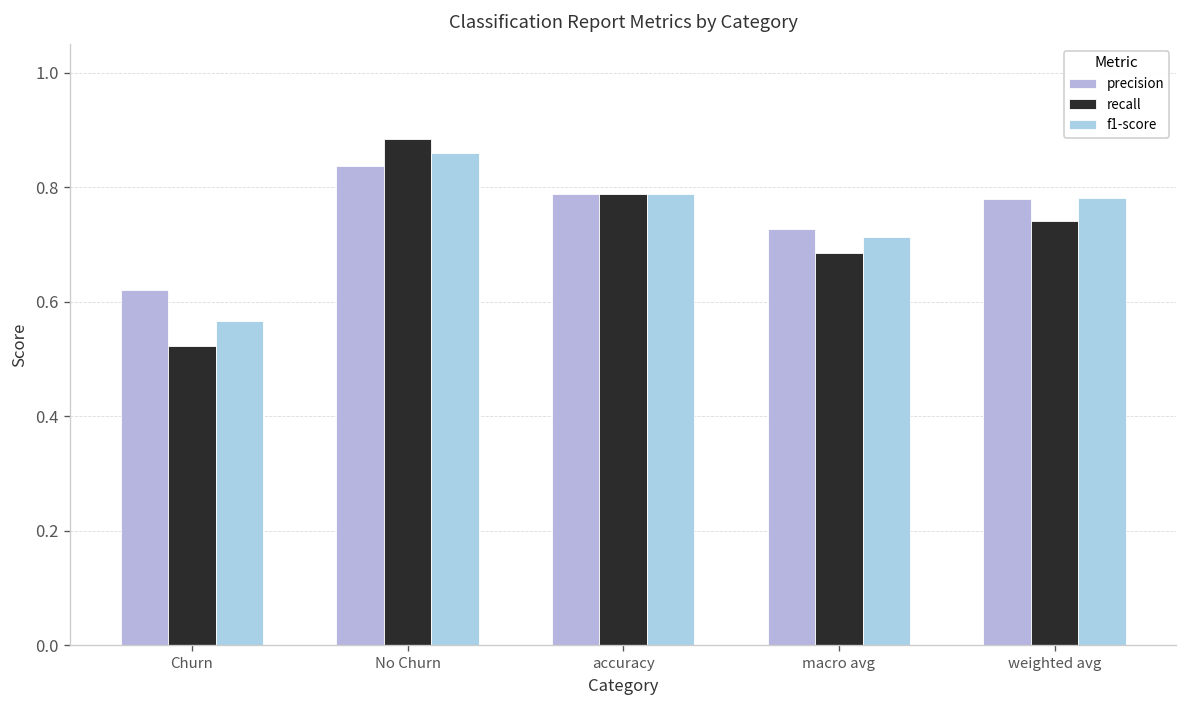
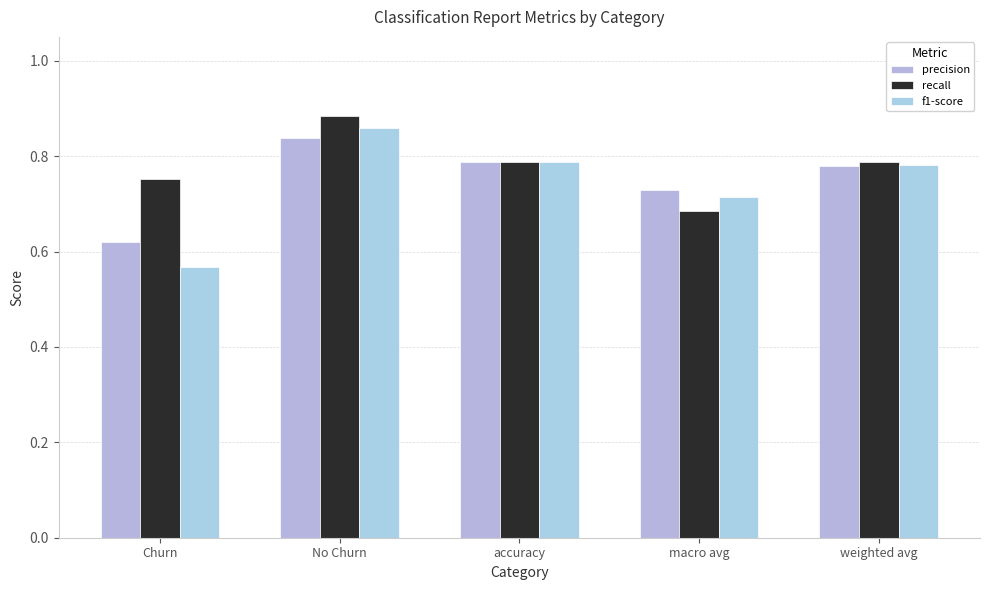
recall, Churn: 0.52 -> 0.75
recall, weighted avg: 0.74 -> 0.79
